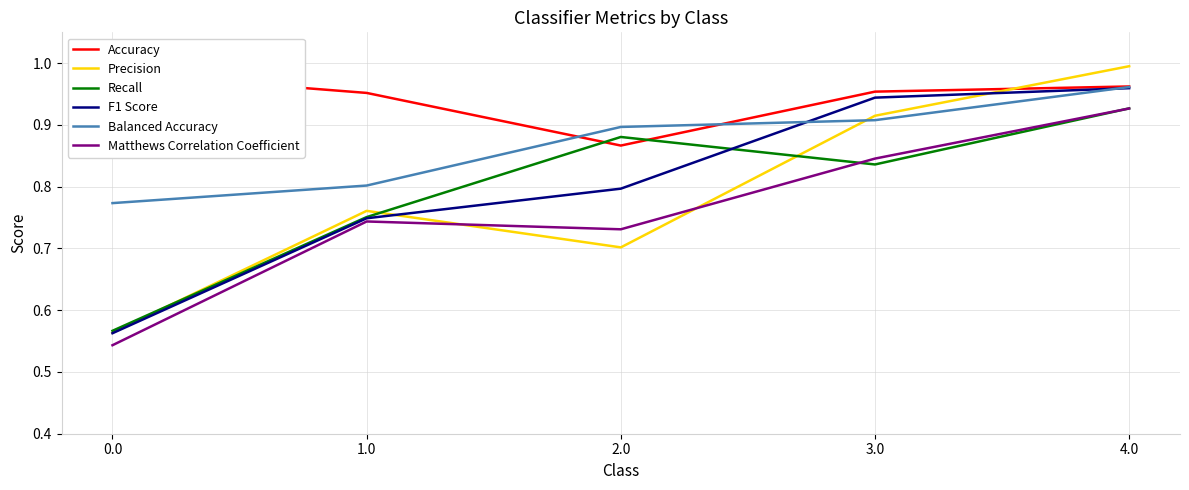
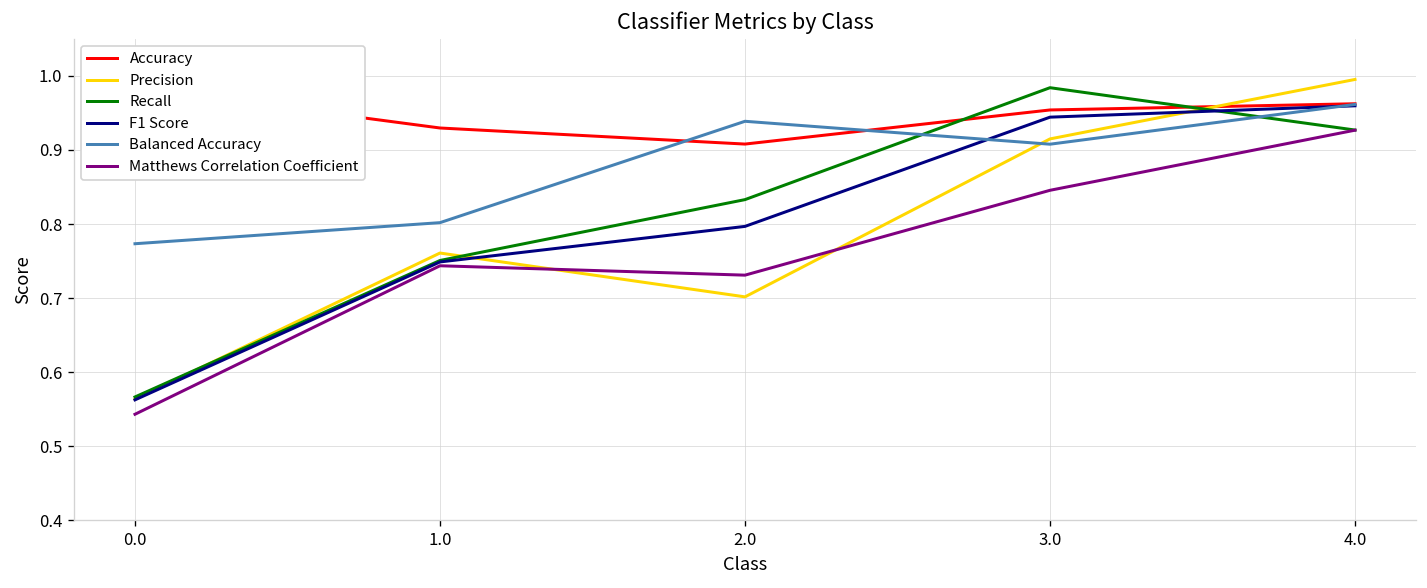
Accuracy, 1.0: 0.95 -> 0.93
Accuracy, 2.0: 0.87 -> 0.91
Recall, 2.0: 0.88 -> 0.83
Balanced Accuracy, 2.0: 0.90 -> 0.94
Recall, 3.0: 0.84 -> 0.98
